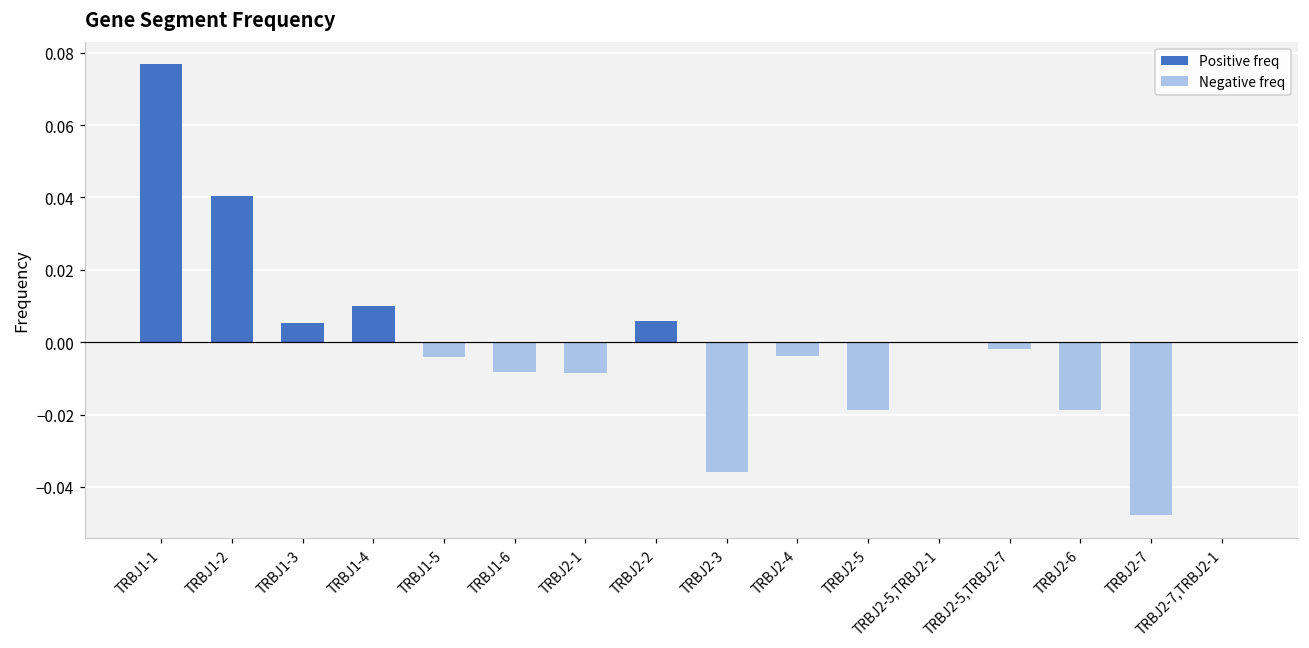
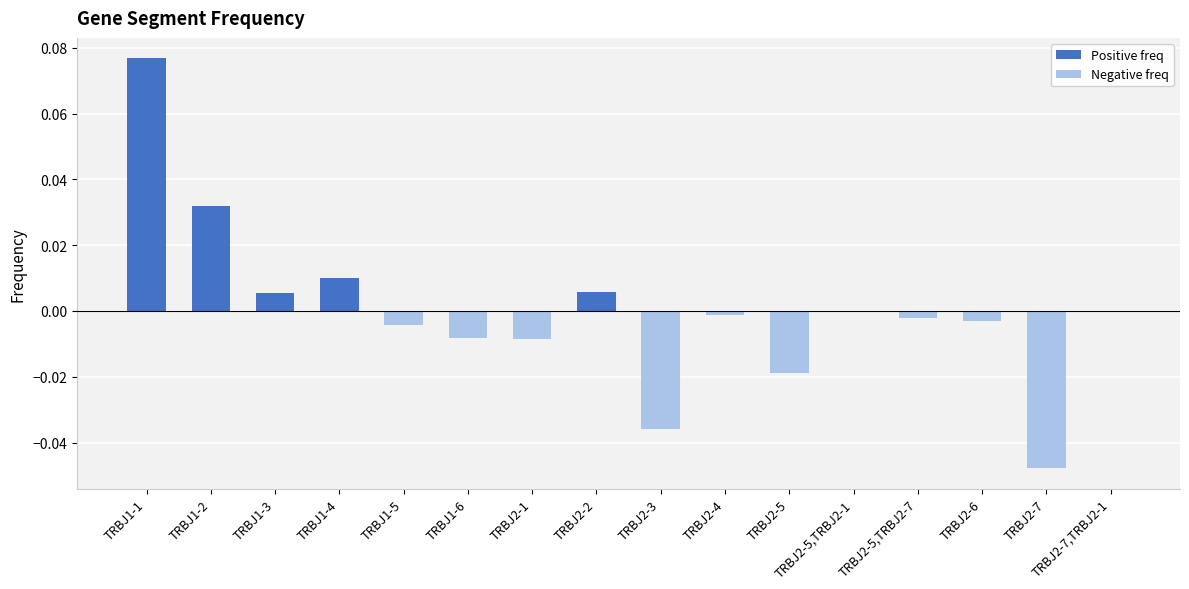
Positive freq, TRBJ1-2: 0.040 -> 0.032
Negative freq, TRBJ2-4: -0.004 -> -0.001
Negative freq, TRBJ2-6: -0.019 -> -0.003
